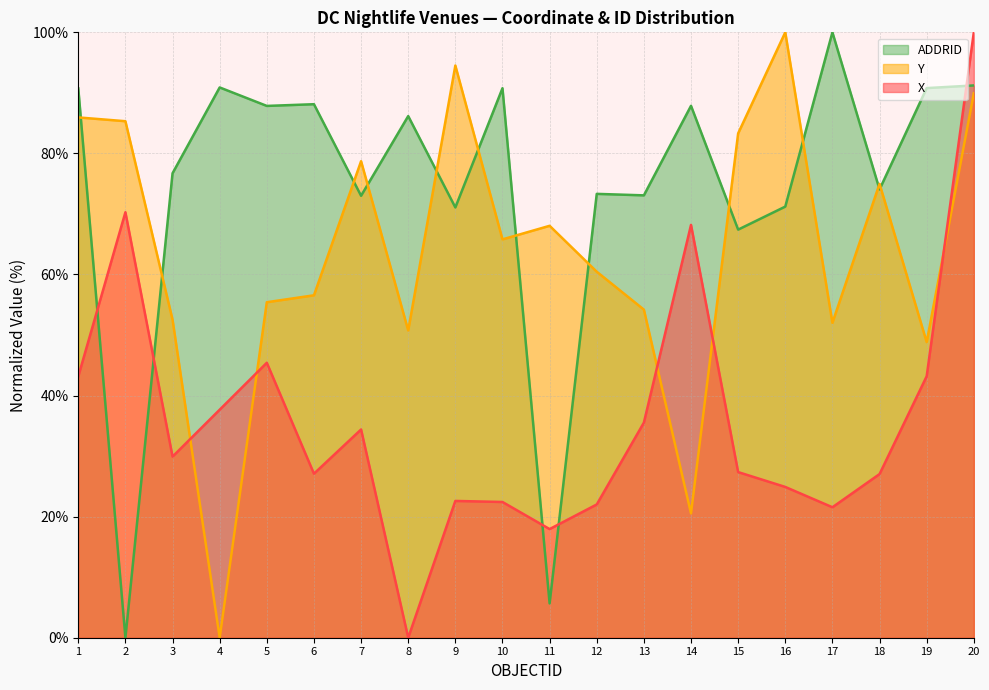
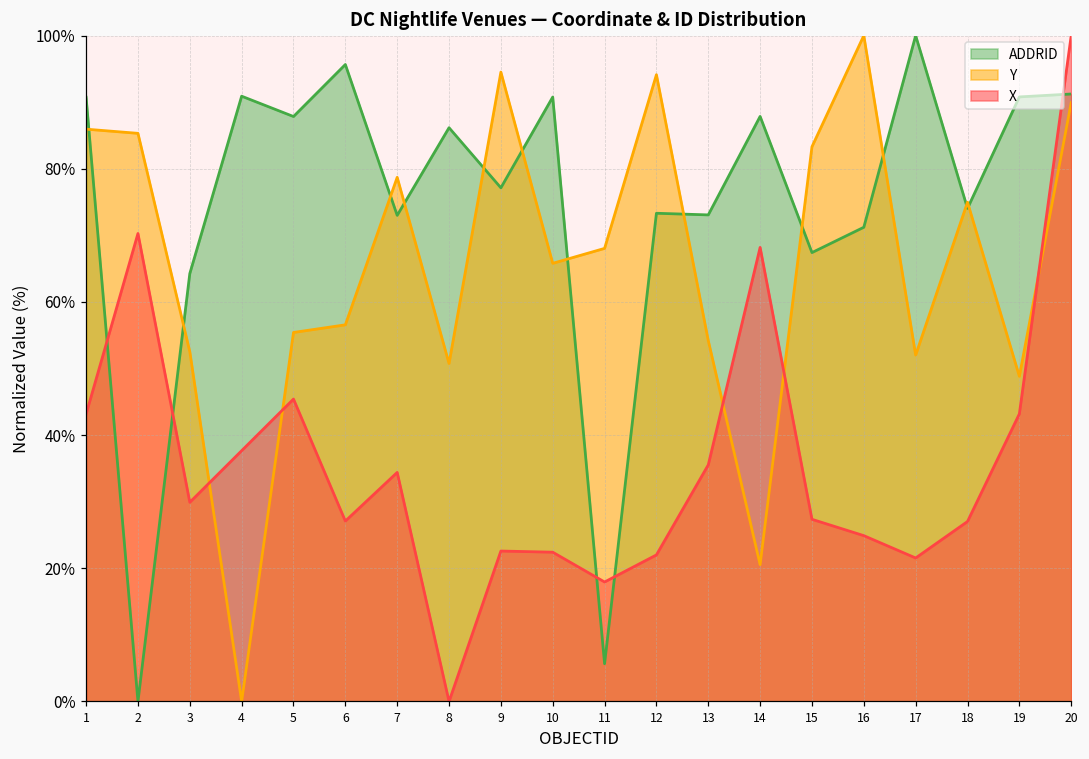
ADDRID, 3: 77% -> 64%
ADDRID, 6: 88% -> 96%
ADDRID, 9: 71% -> 77%
Y, 12: 60% -> 94%
